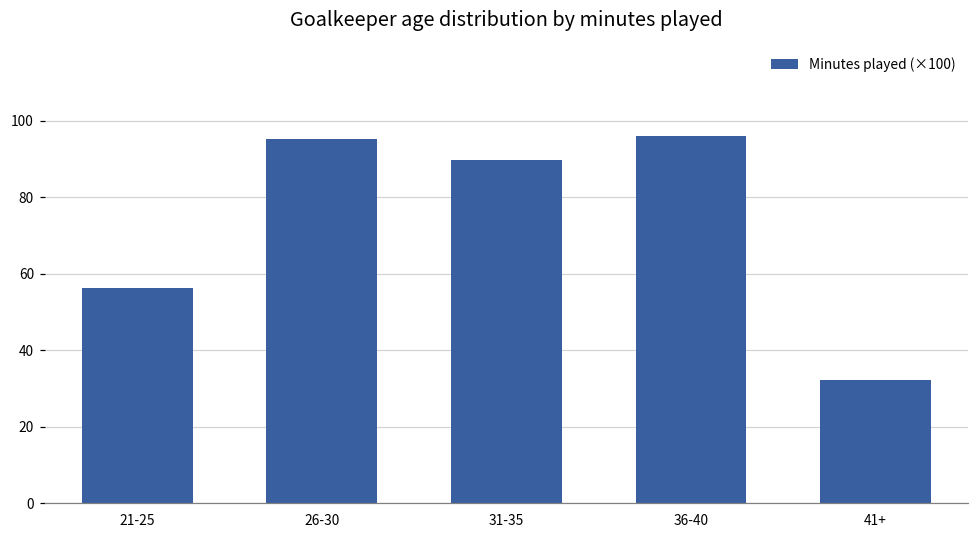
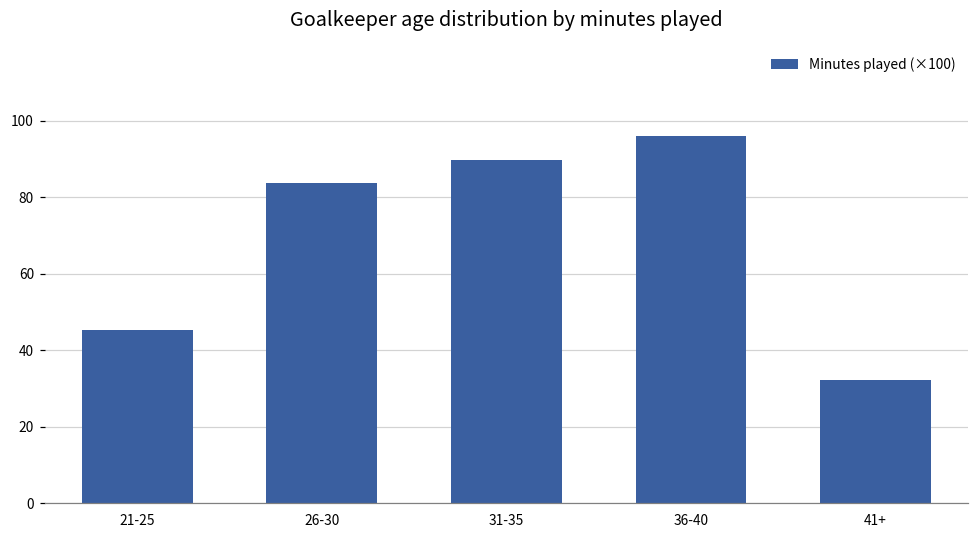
21-25: 56 -> 45
26-30: 95 -> 84
